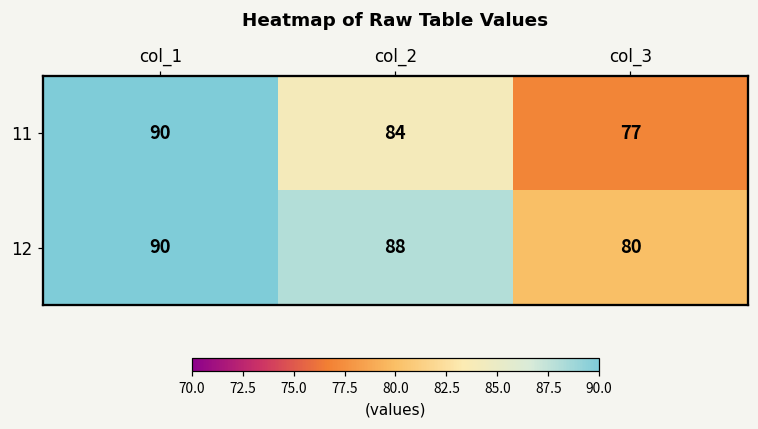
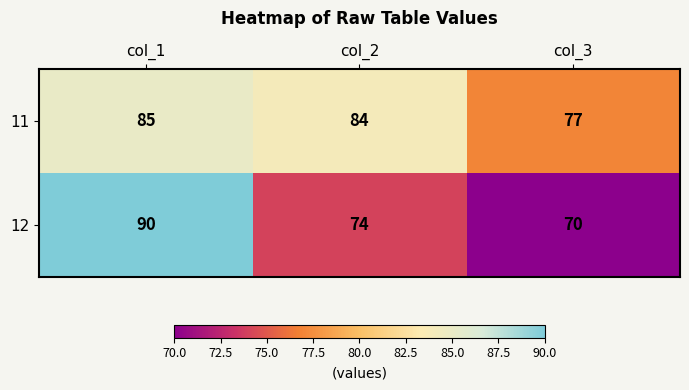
11, col_1: 90 -> 85
12, col_2: 88 -> 74
12, col_3: 80 -> 70
